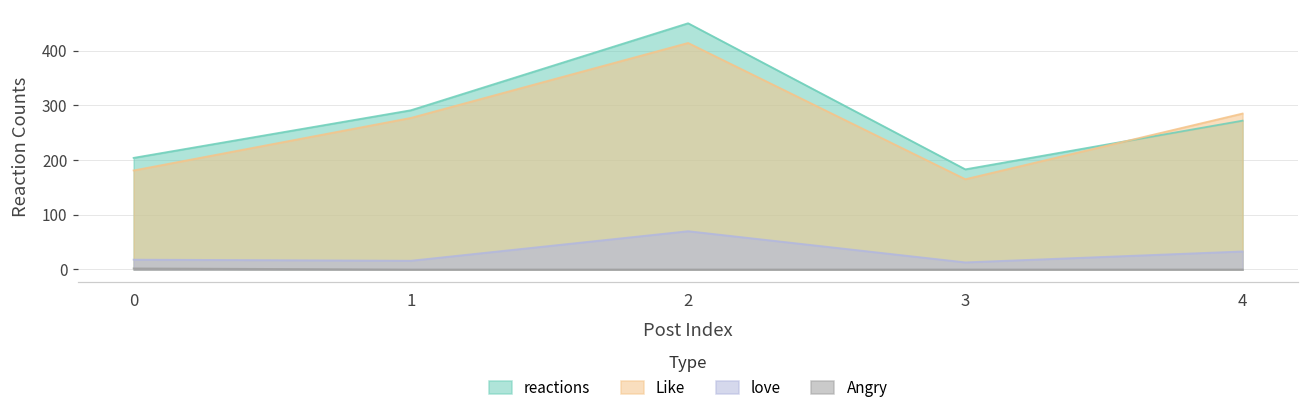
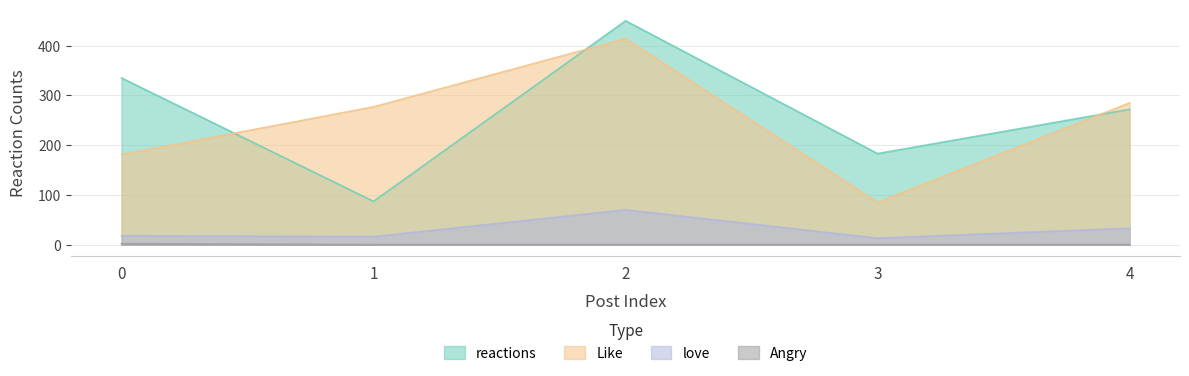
reactions, 0: 200 -> 340
reactions, 1: 290 -> 90
Like, 3: 170 -> 90
